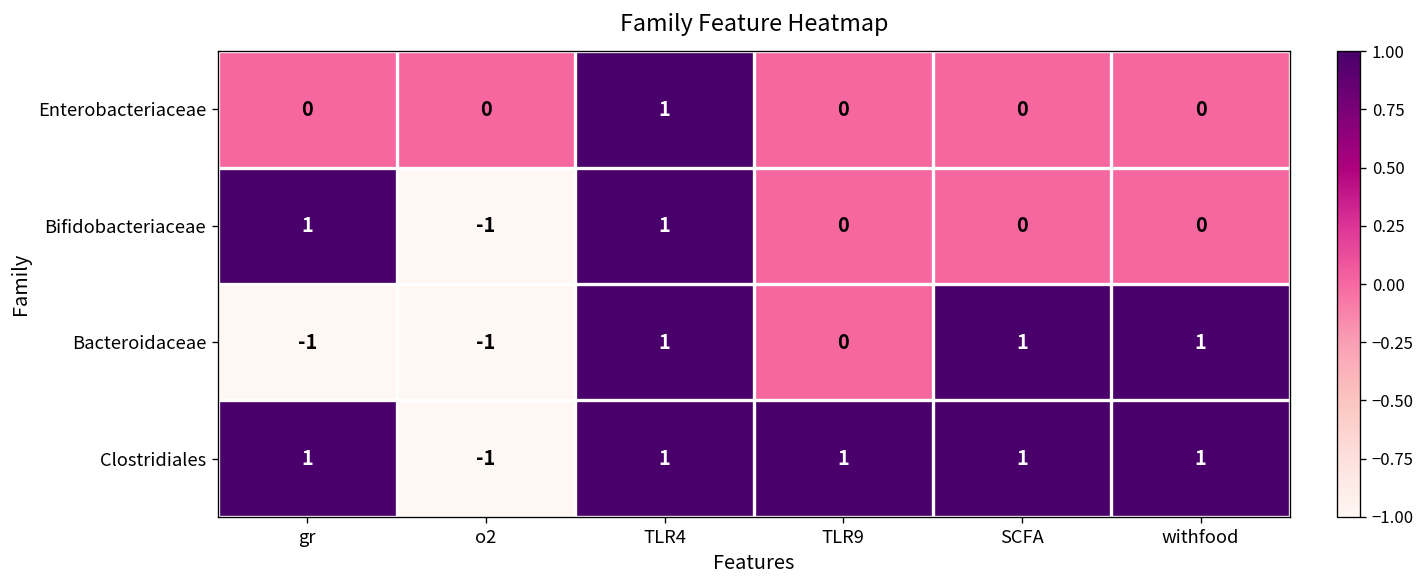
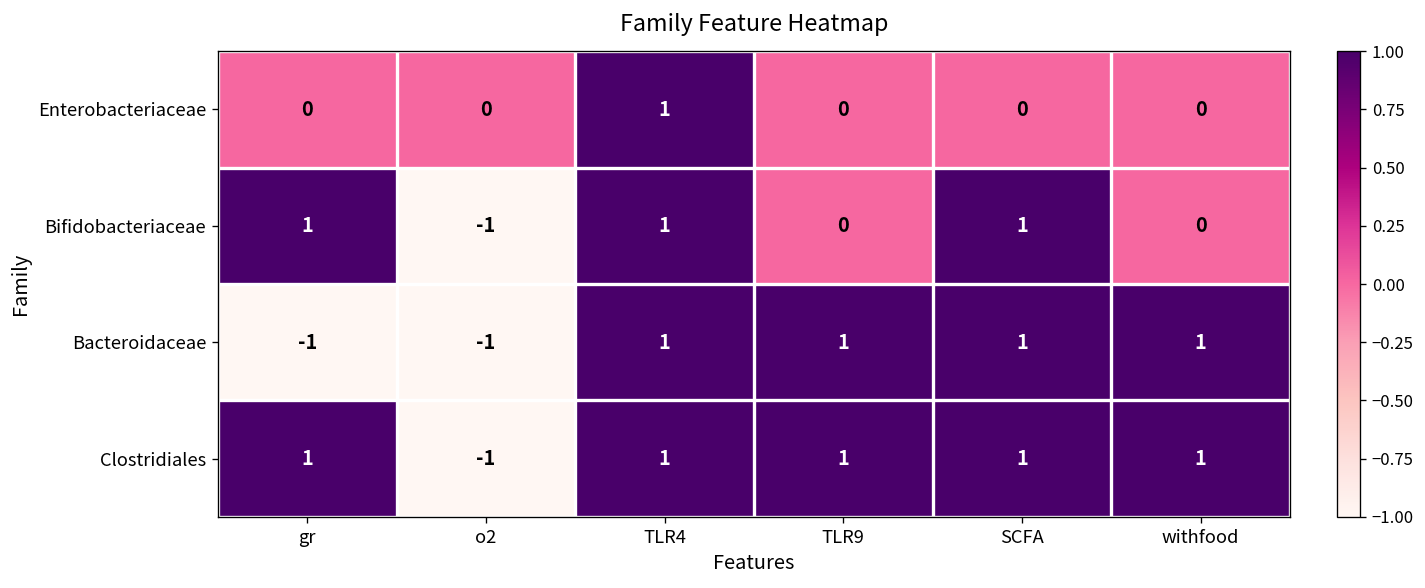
Bifidobacteriaceae, SCFA: 0 -> 1
Bacteroidaceae, TLR9: 0 -> 1
